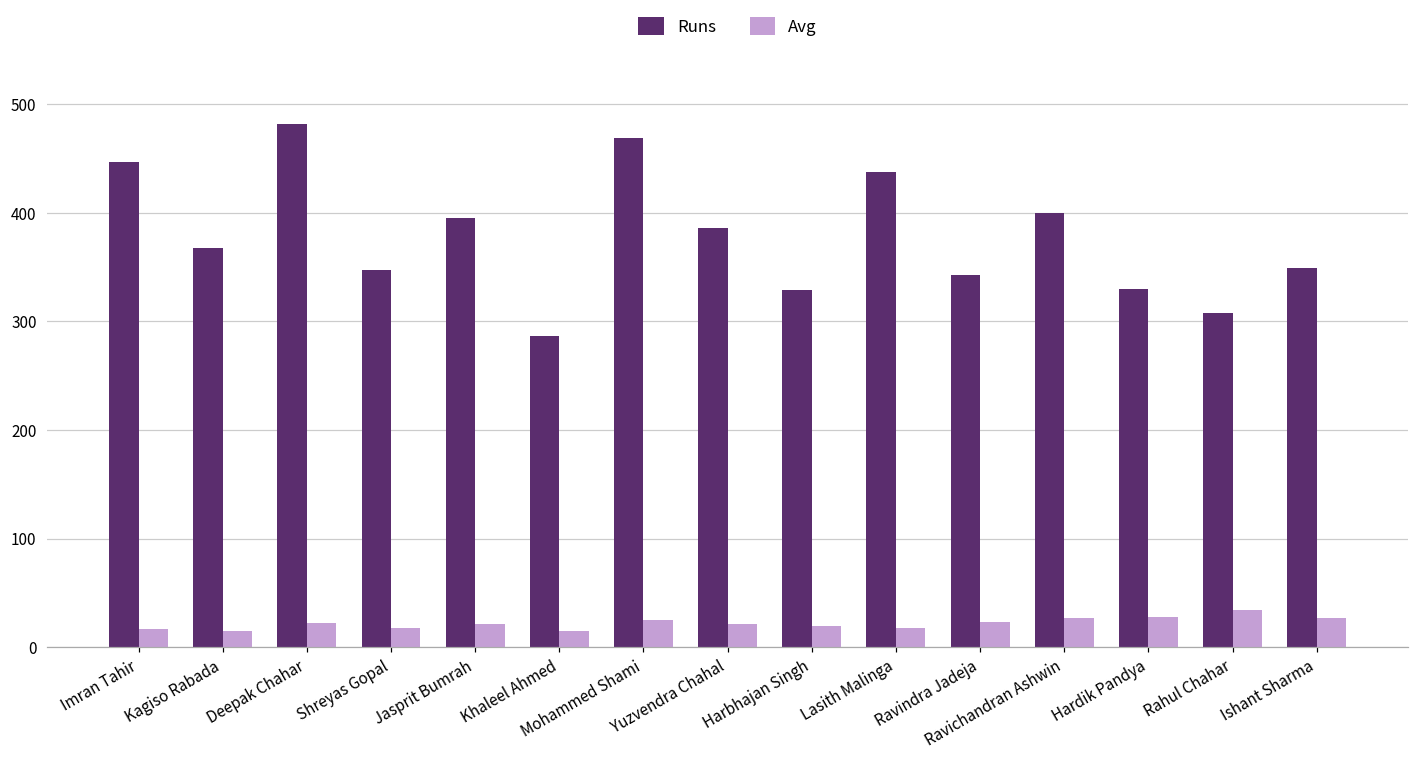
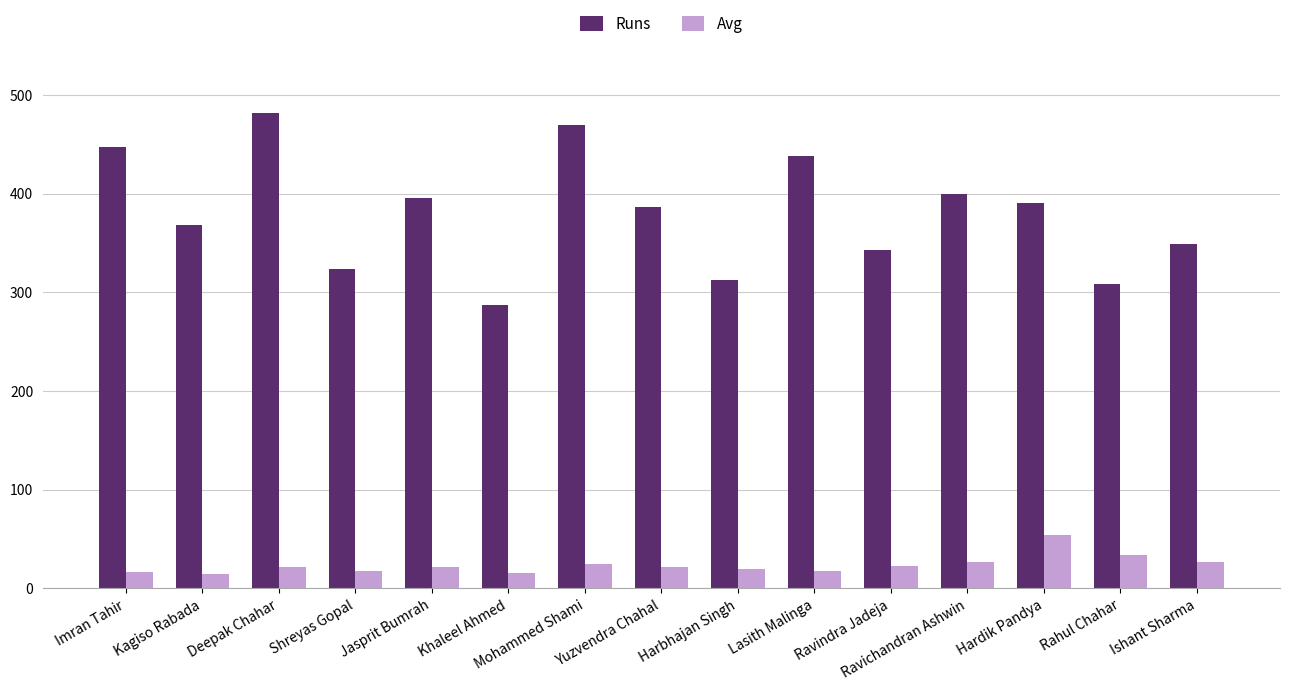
Runs, Shreyas Gopal: 350 -> 320
Runs, Harbhajan Singh: 330 -> 310
Runs, Hardik Pandya: 330 -> 390
Avg, Hardik Pandya: 30 -> 50
